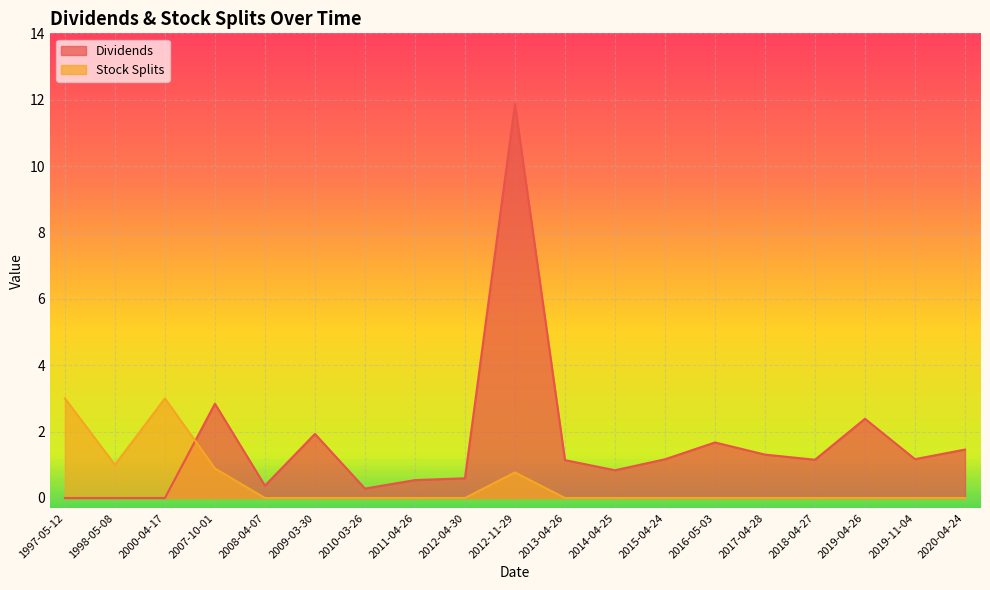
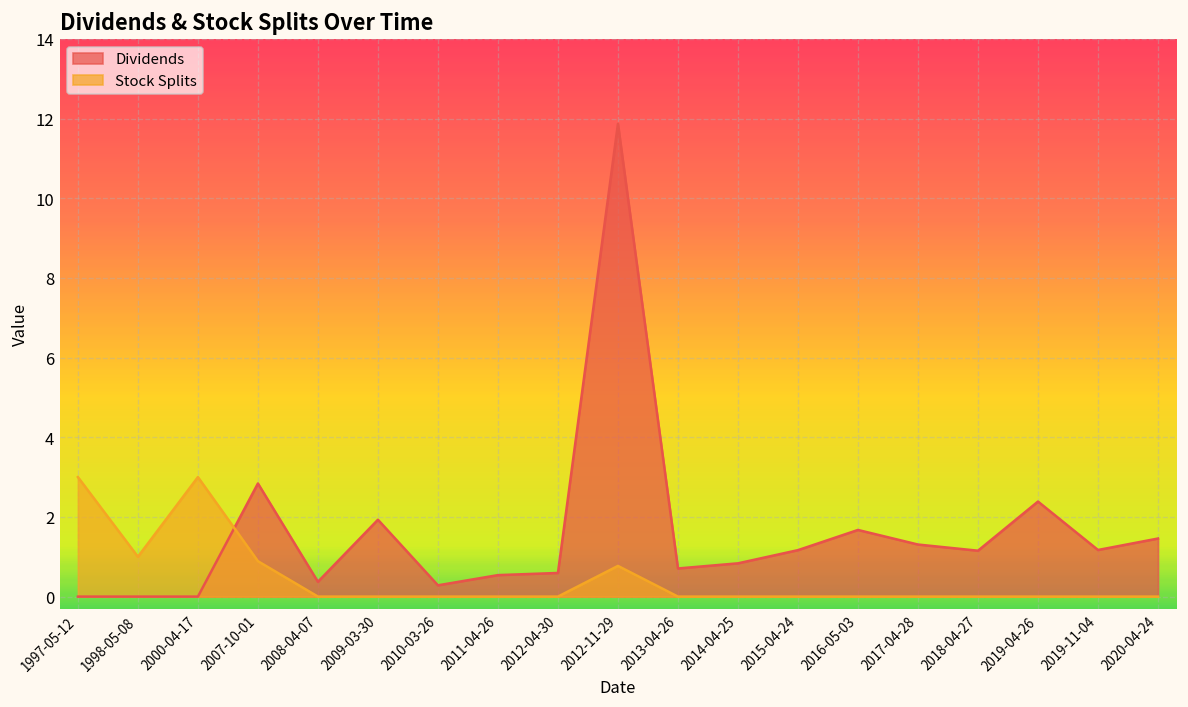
Dividends, 2013-04-26: 1.1 -> 0.7
